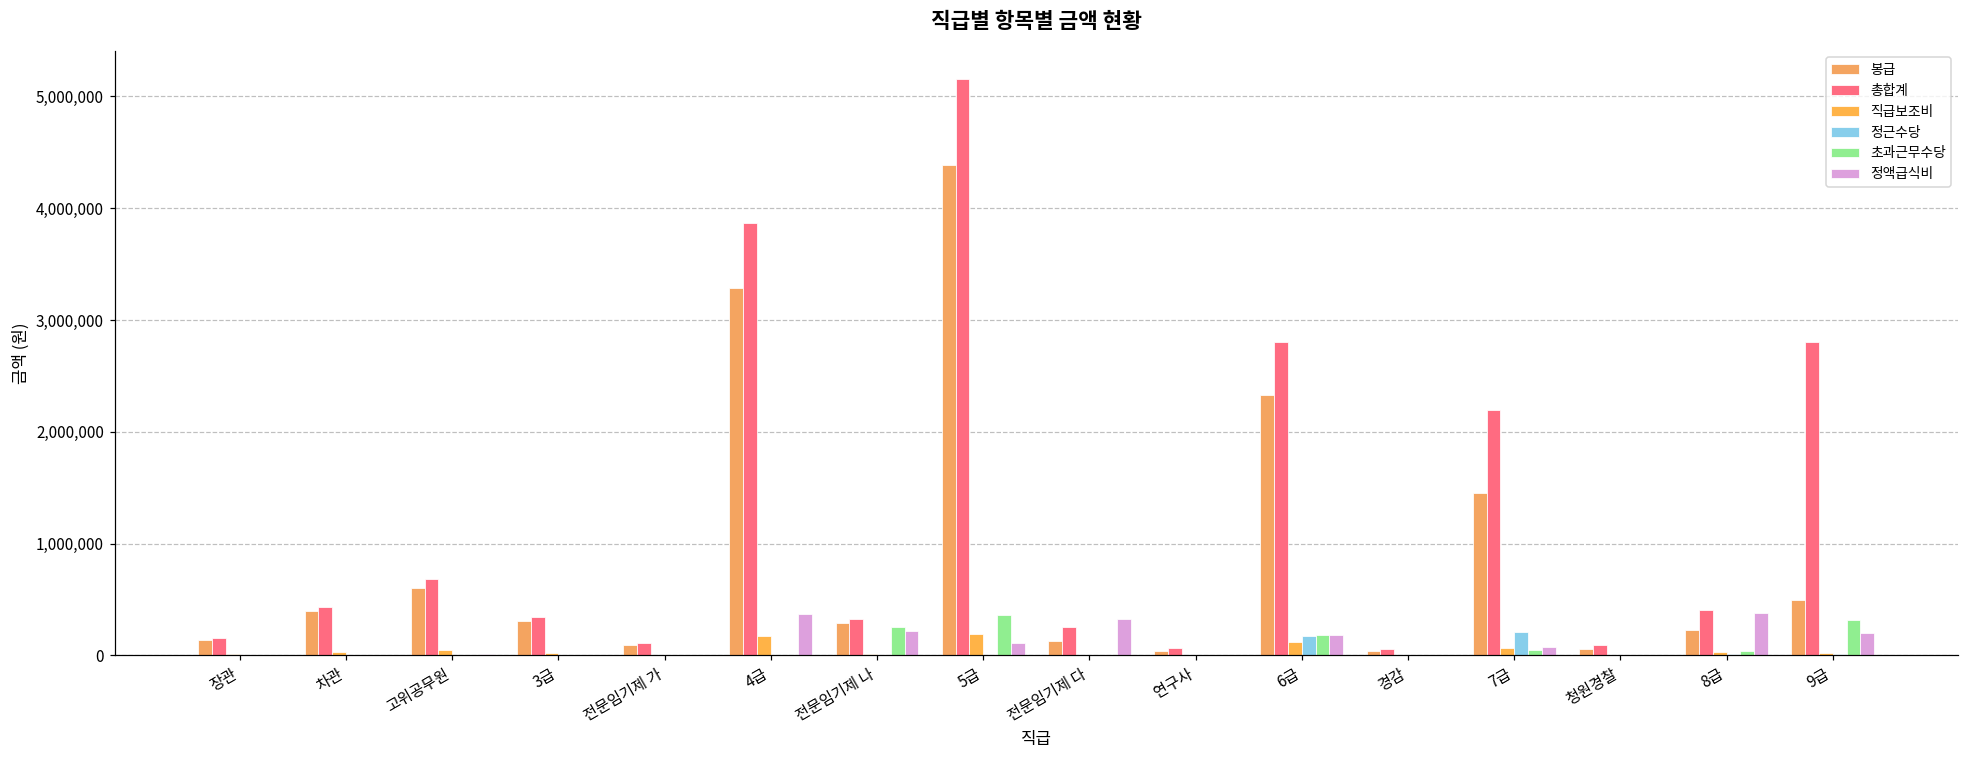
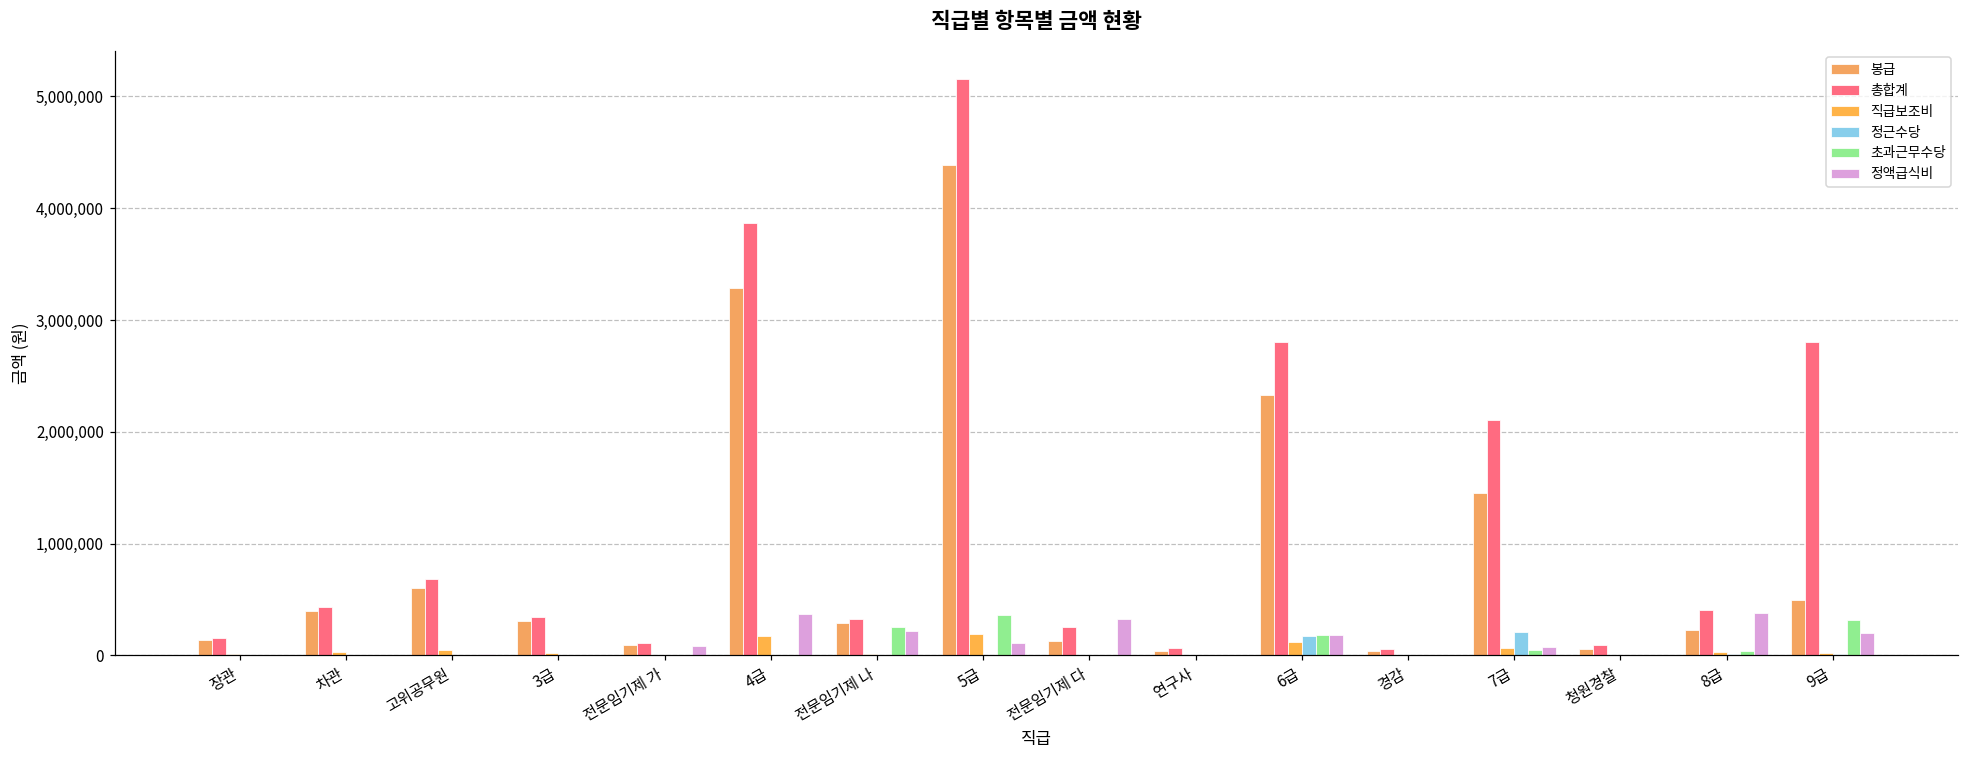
정액급식비, 전문임기제 가: 0 -> 90,000
총합계, 7급: 2,200,000 -> 2,100,000
